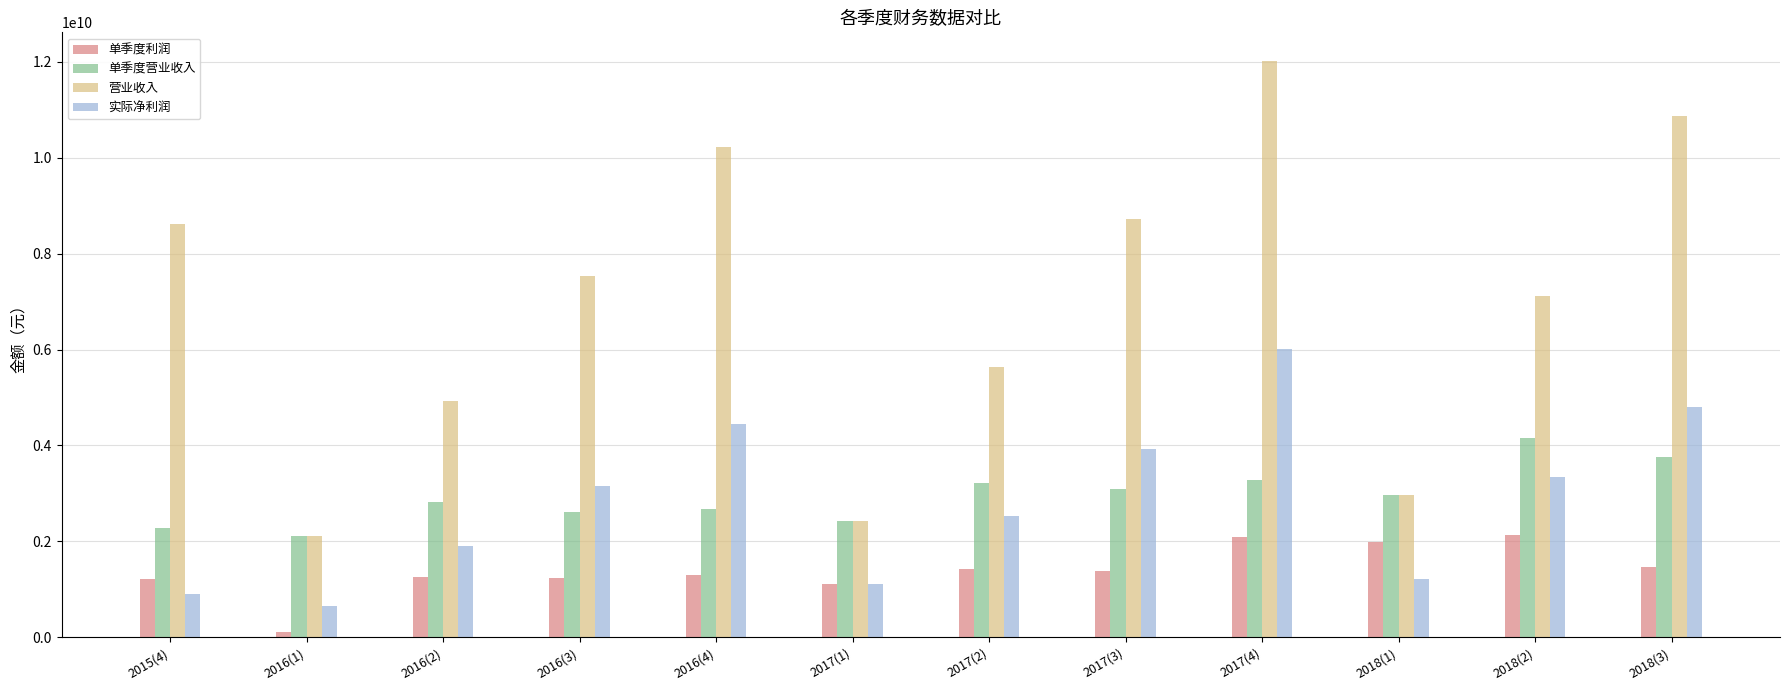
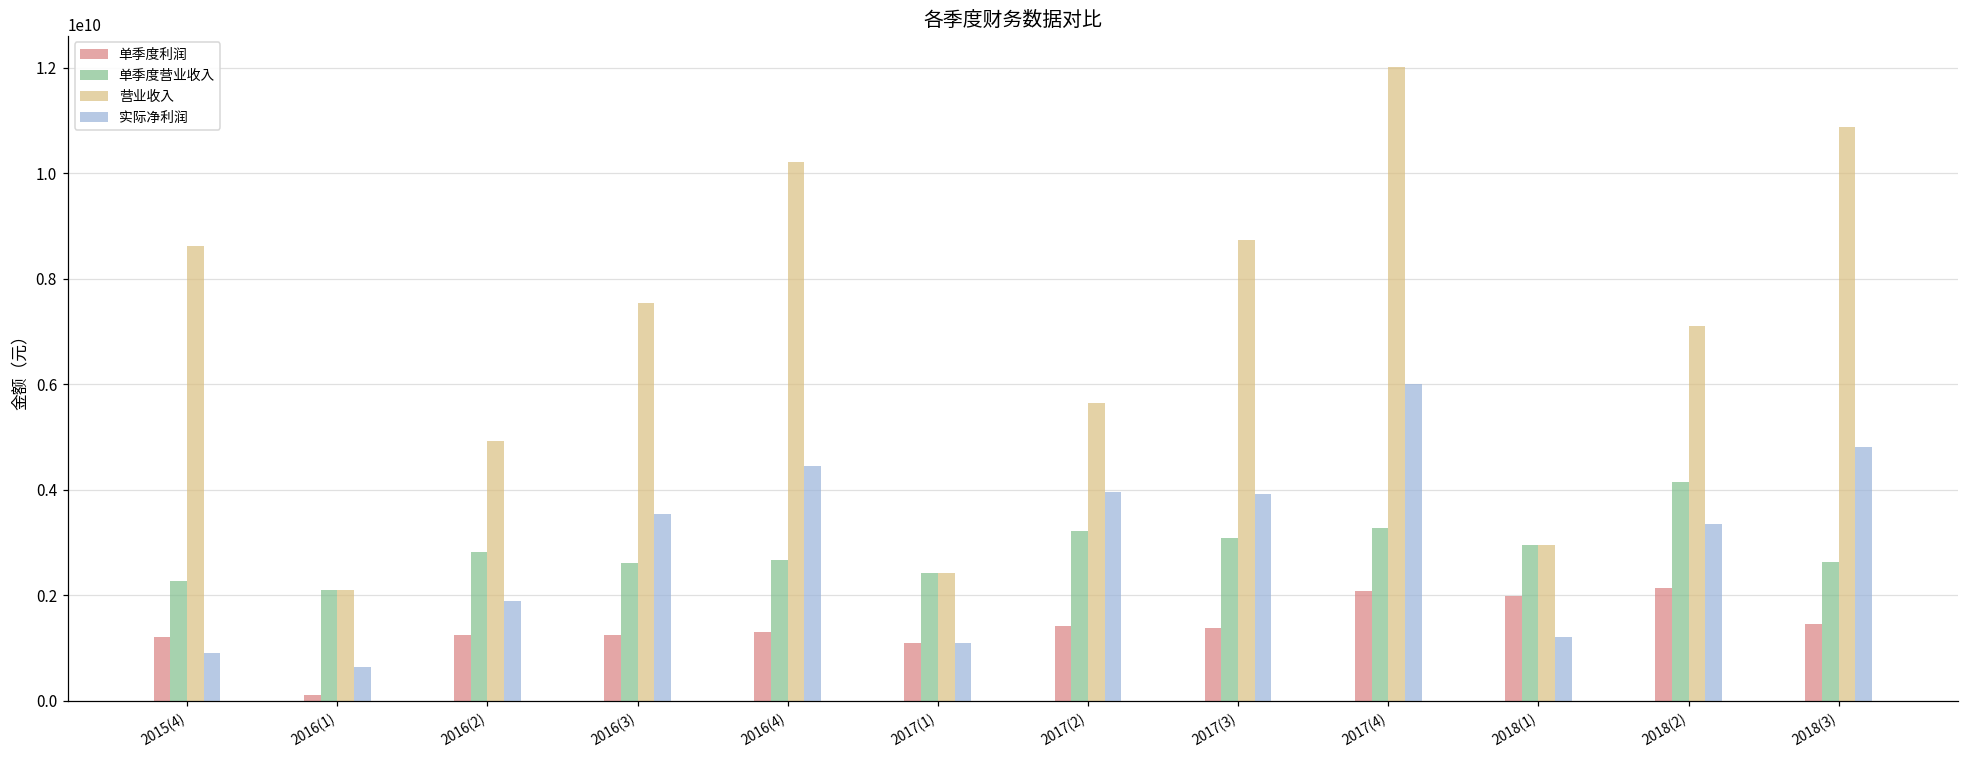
实际净利润, 2016(3): 3100000000 -> 3600000000
实际净利润, 2017(2): 2500000000 -> 4000000000
单季度营业收入, 2018(3): 3800000000 -> 2600000000
